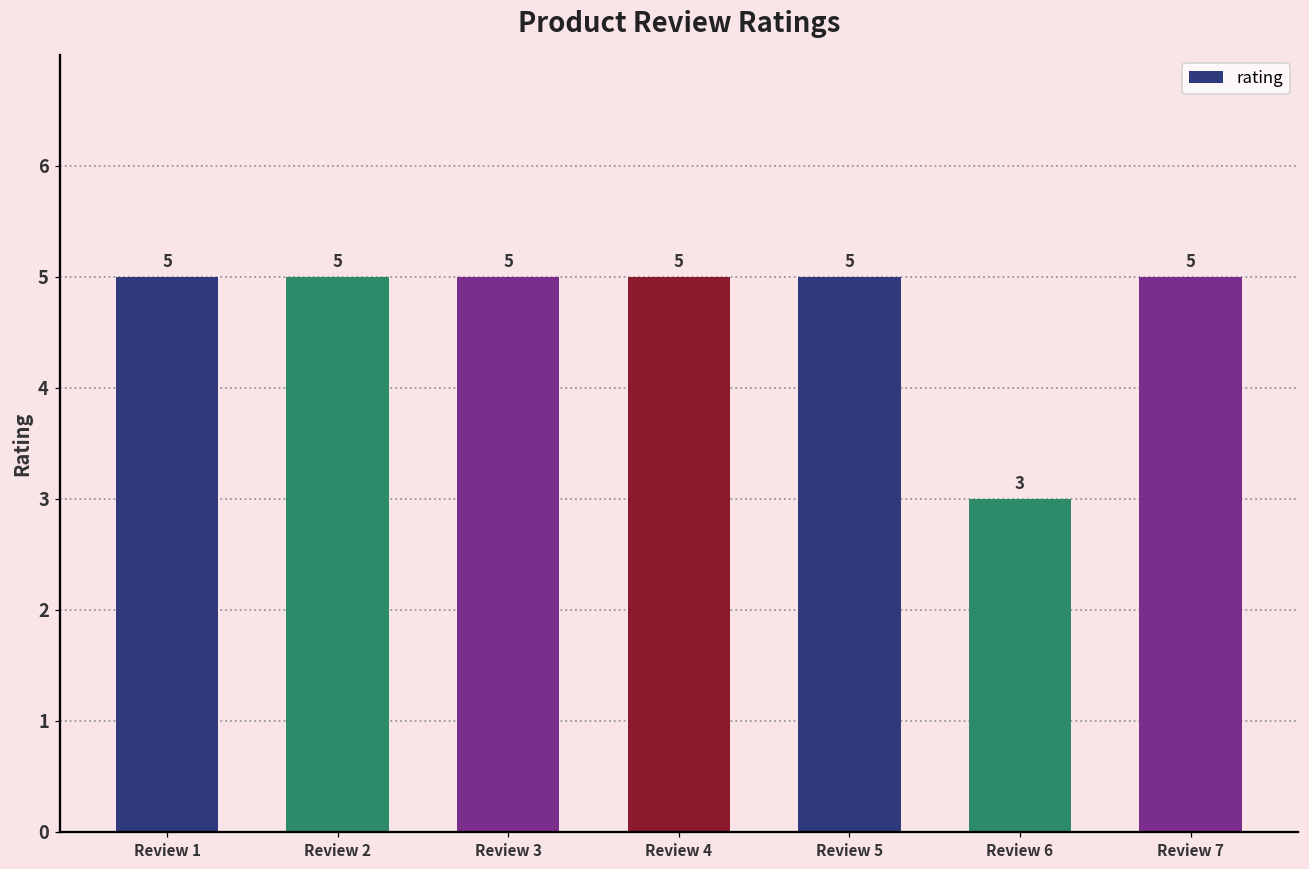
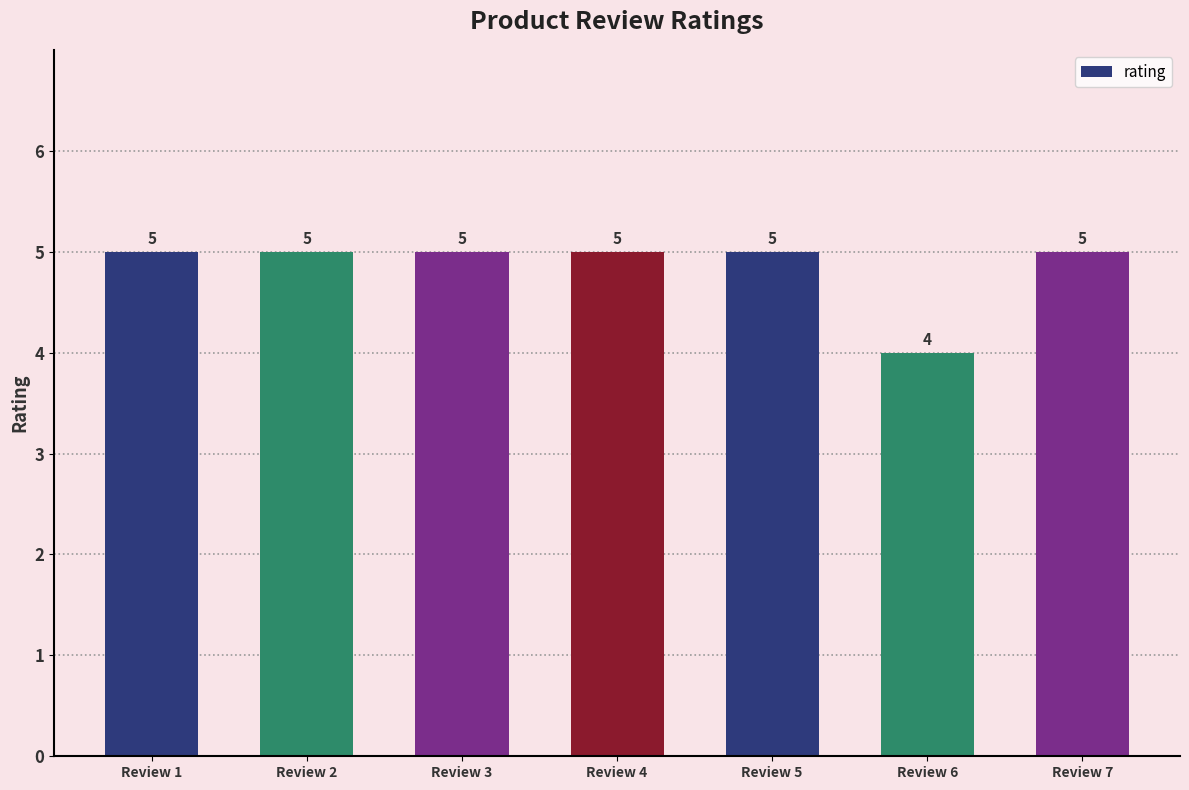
Review 6: 3 -> 4
